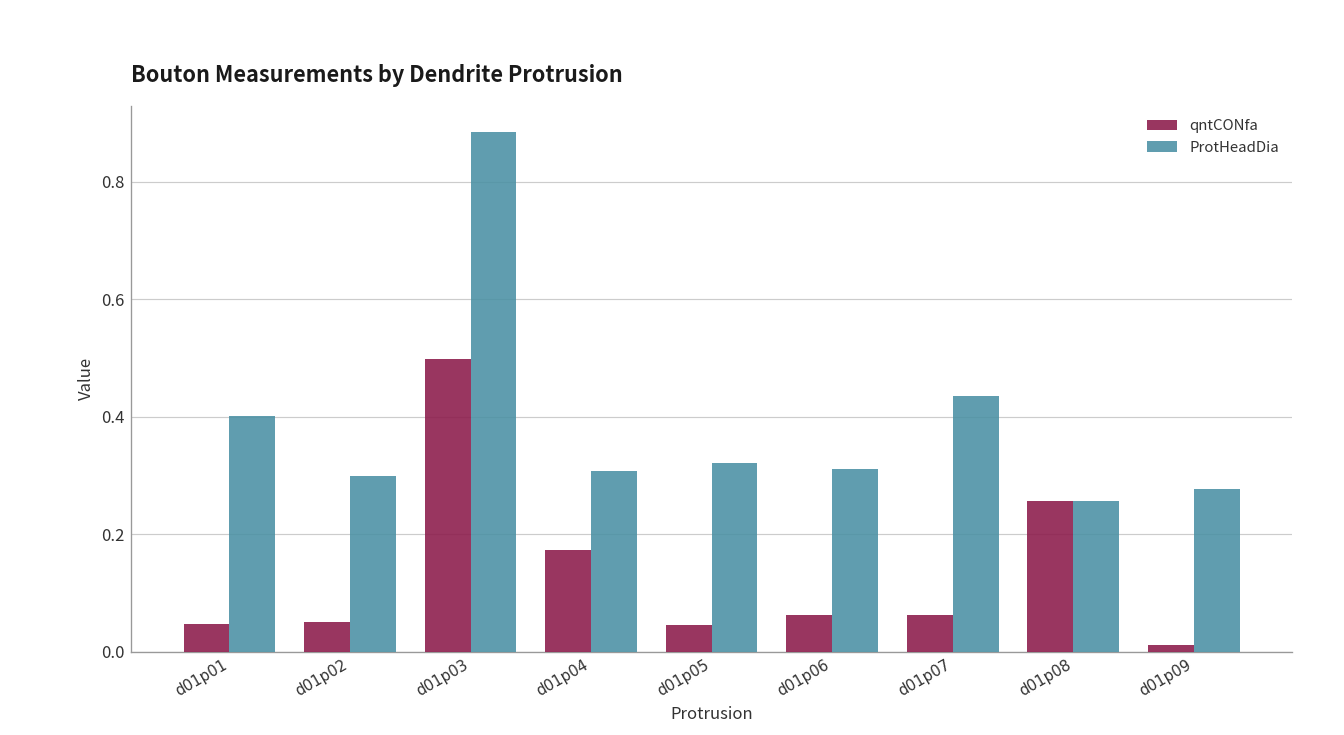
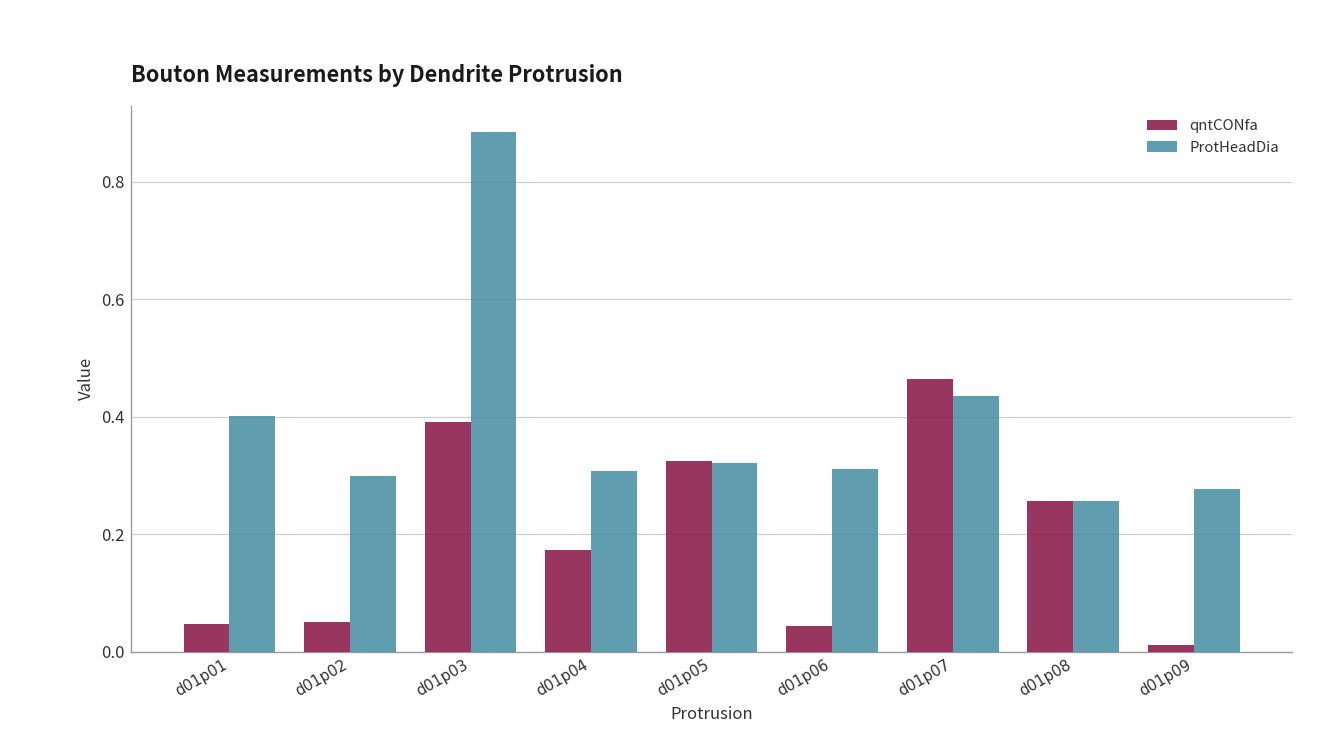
qntCONfa, d01p03: 0.50 -> 0.39
qntCONfa, d01p05: 0.04 -> 0.32
qntCONfa, d01p06: 0.06 -> 0.04
qntCONfa, d01p07: 0.06 -> 0.46
